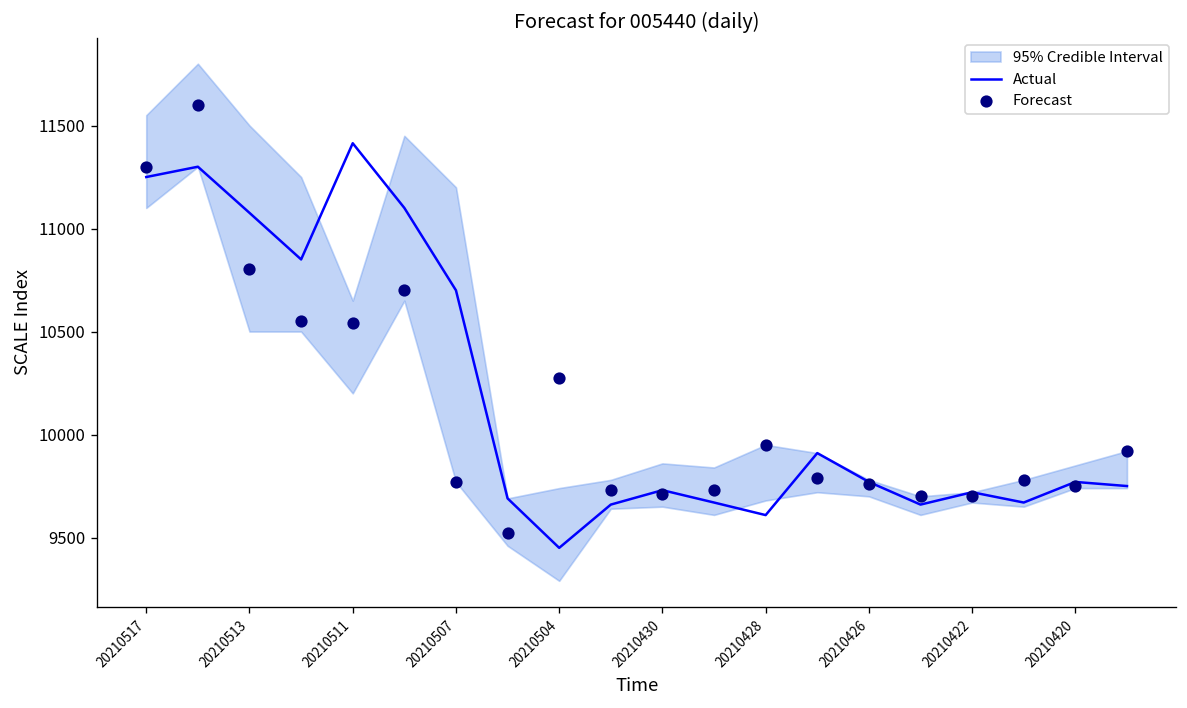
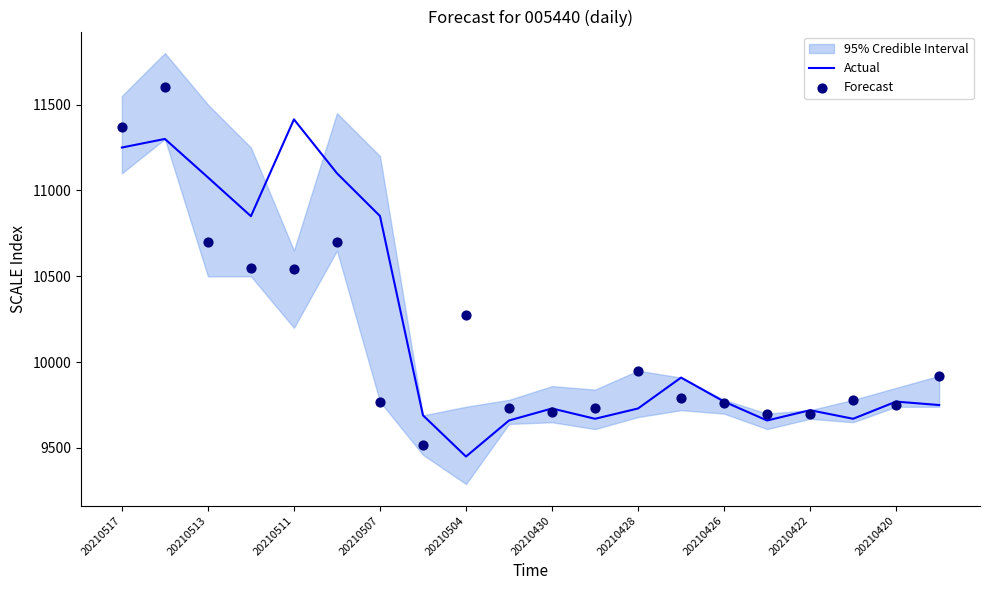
Forecast, 20210517: 11300 -> 11370
Forecast, 20210513: 10800 -> 10700
Actual, 20210507: 10700 -> 10850
Actual, 20210428: 9610 -> 9730
